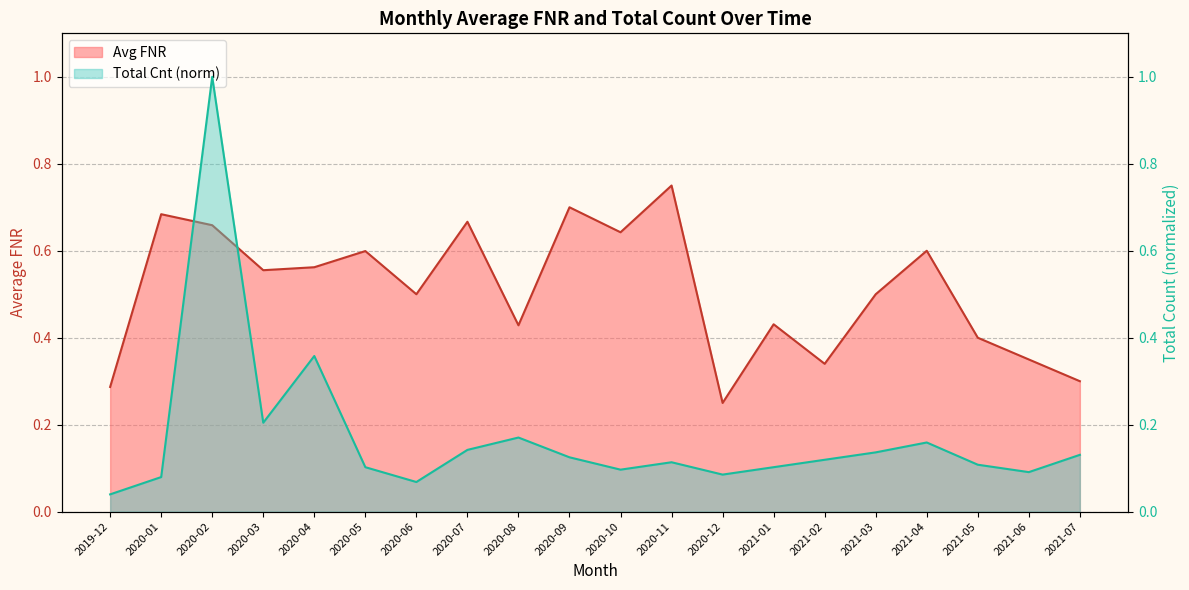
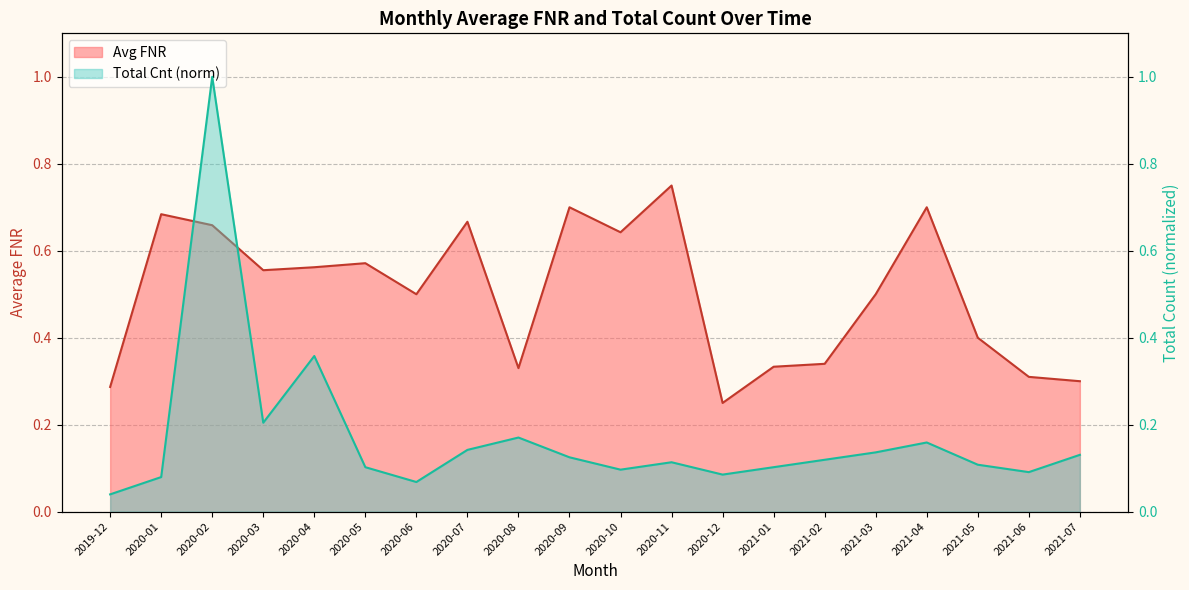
Avg FNR, 2020-05: 0.60 -> 0.57
Avg FNR, 2020-08: 0.43 -> 0.33
Avg FNR, 2021-01: 0.43 -> 0.33
Avg FNR, 2021-04: 0.6 -> 0.7
Avg FNR, 2021-06: 0.35 -> 0.31
